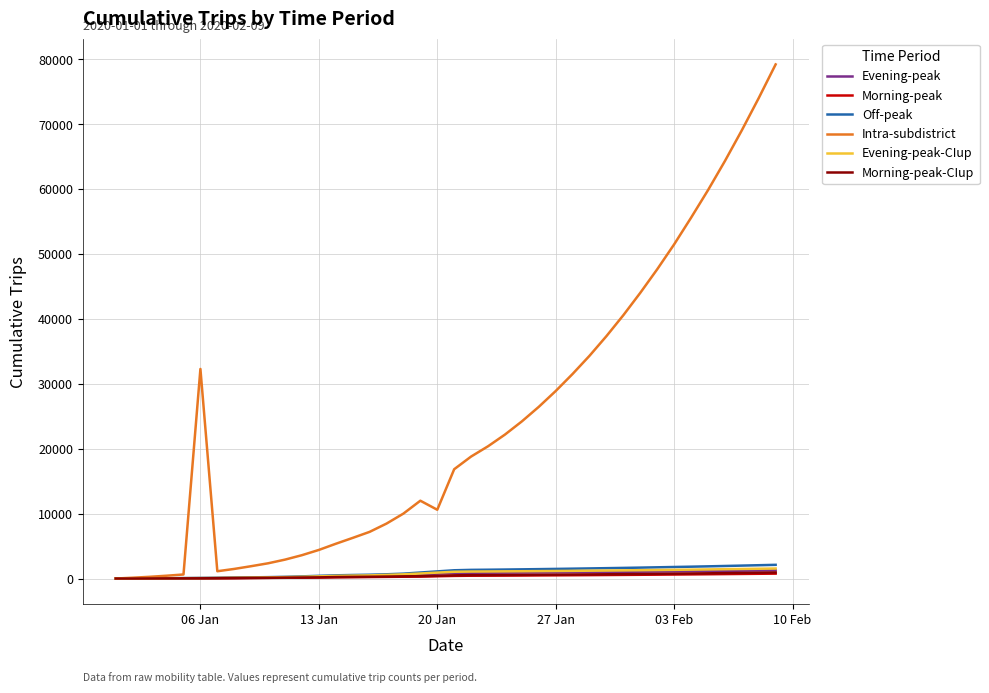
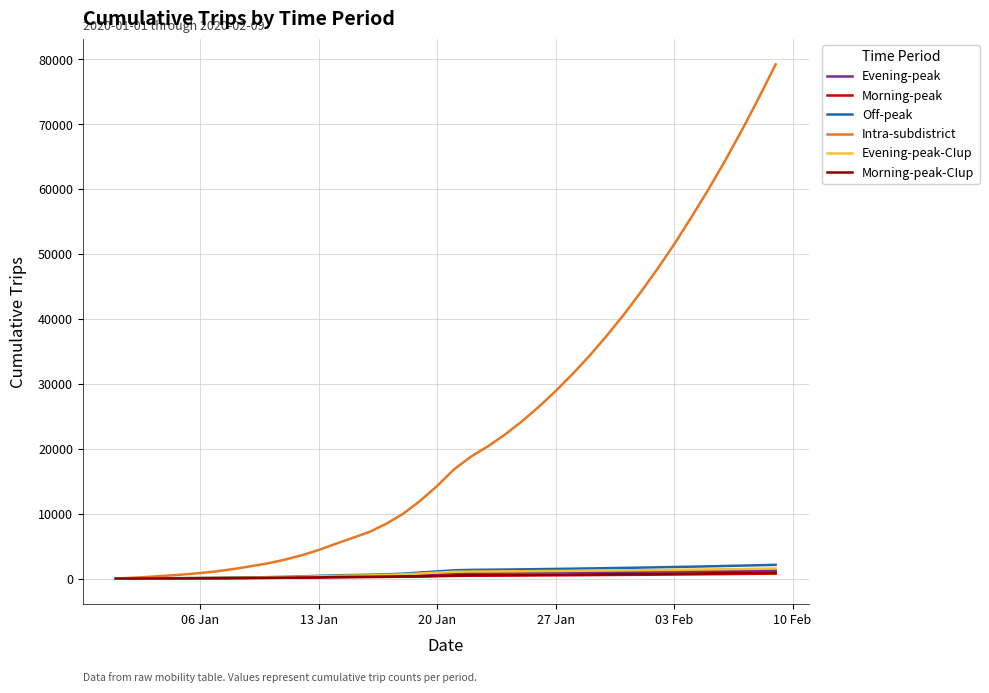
Intra-subdistrict, 06 Jan: 32000 -> 1000
Intra-subdistrict, 20 Jan: 11000 -> 14000
